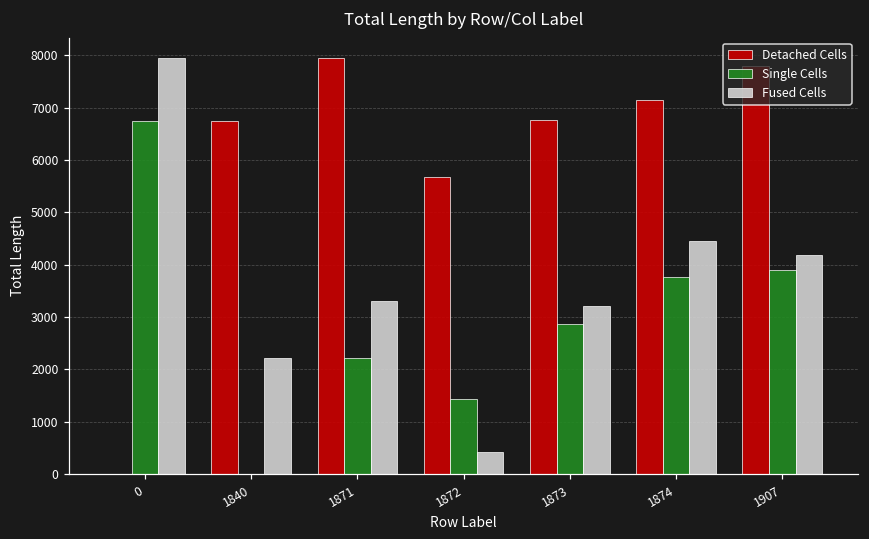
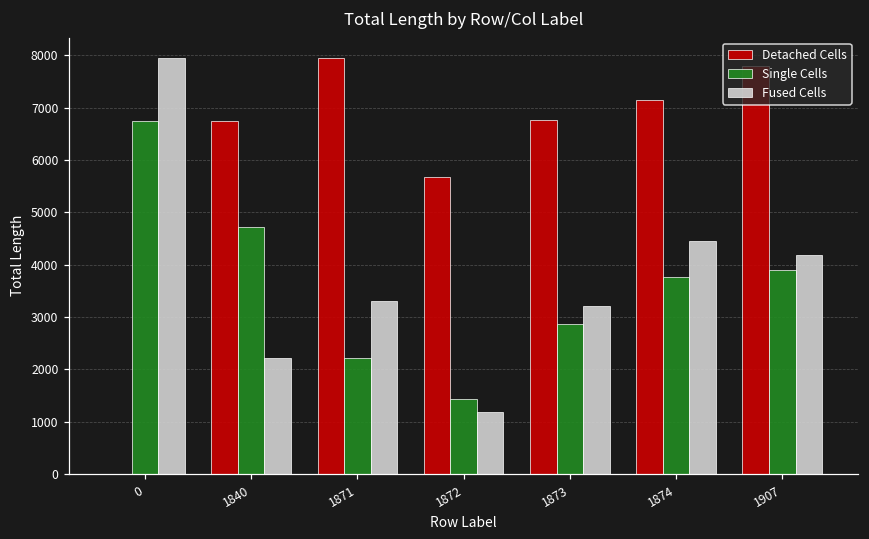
Single Cells, 1840: 0 -> 4700
Fused Cells, 1872: 400 -> 1200
